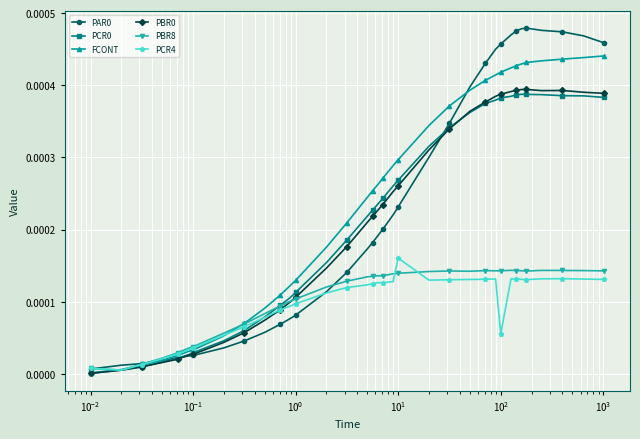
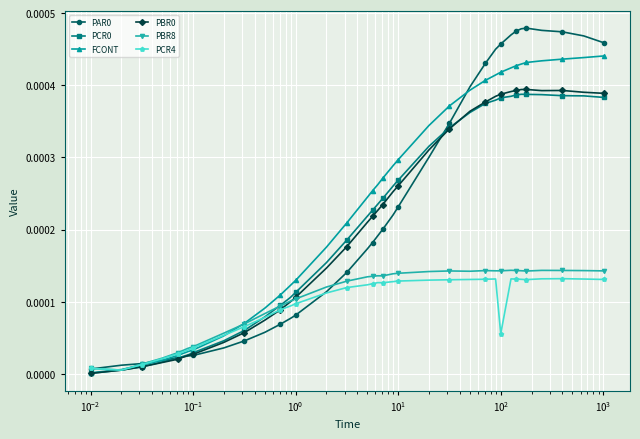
PCR4, 10^1: 0.00016 -> 0.00013
